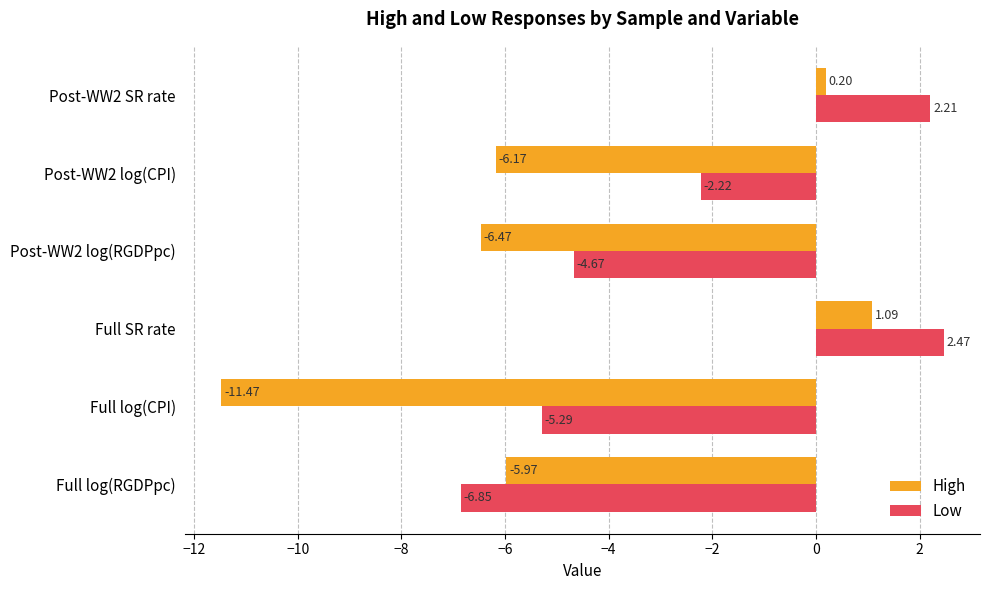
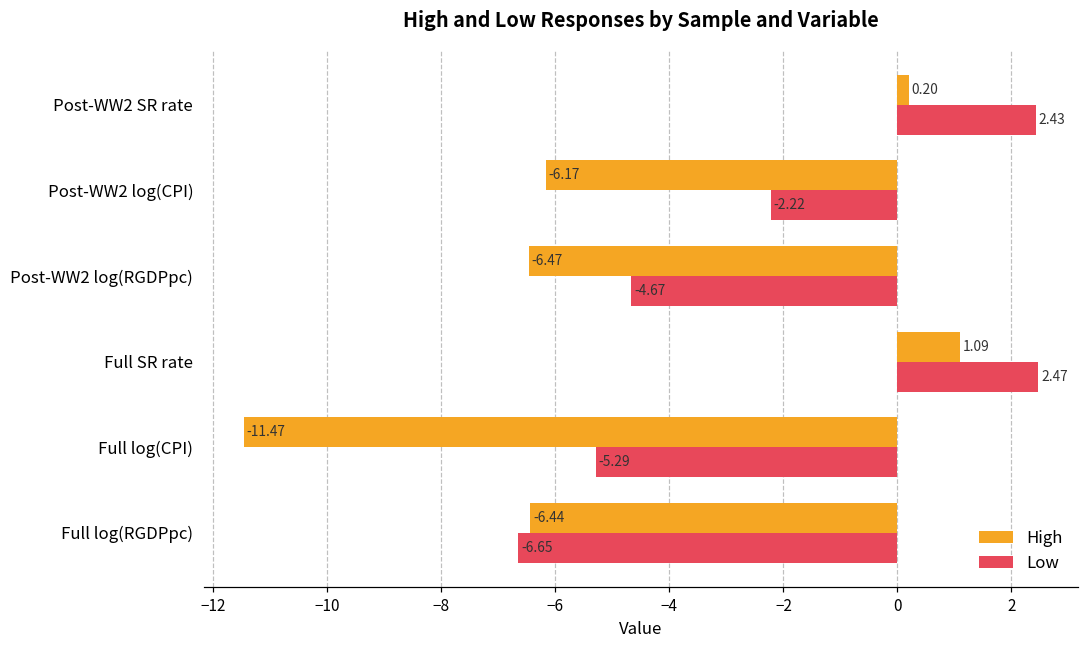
Low, Post-WW2 SR rate: 2.21 -> 2.43
High, Full log(RGDPpc): -5.97 -> -6.44
Low, Full log(RGDPpc): -6.85 -> -6.65
